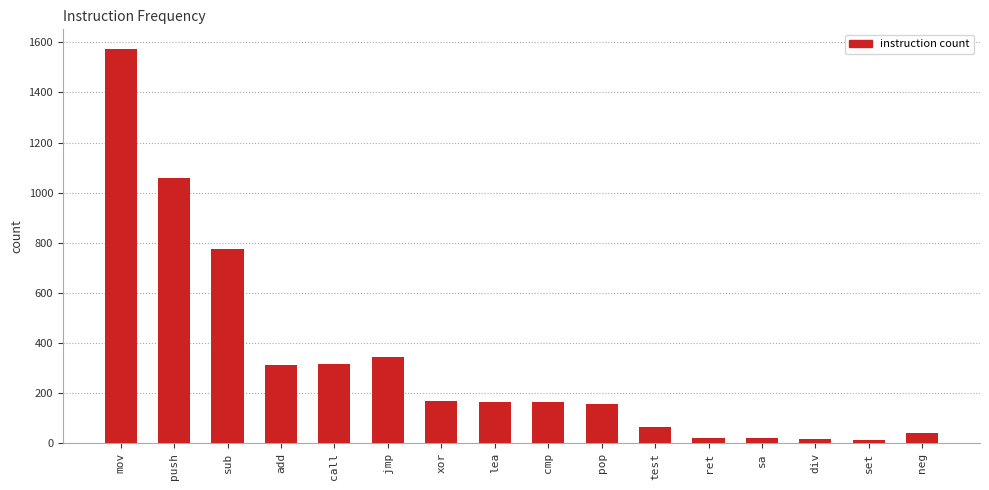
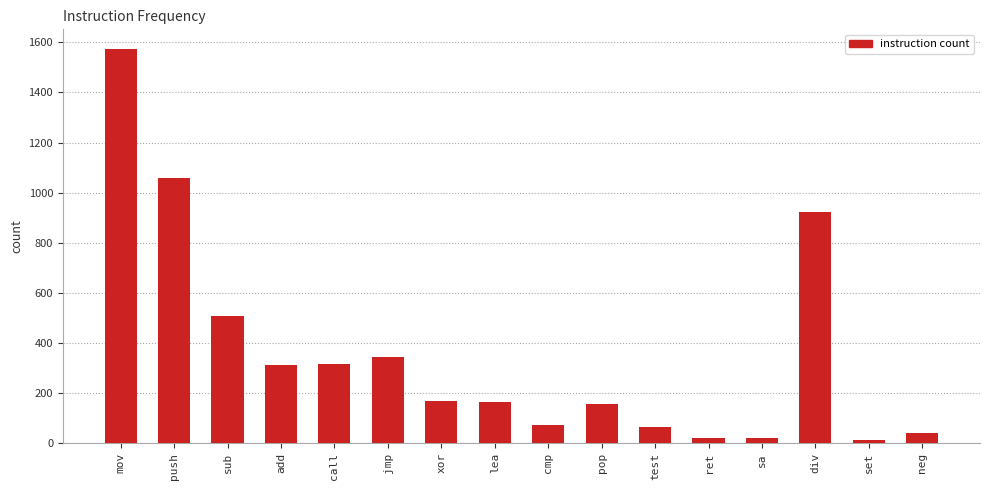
sub: 780 -> 510
cmp: 160 -> 70
div: 20 -> 920
